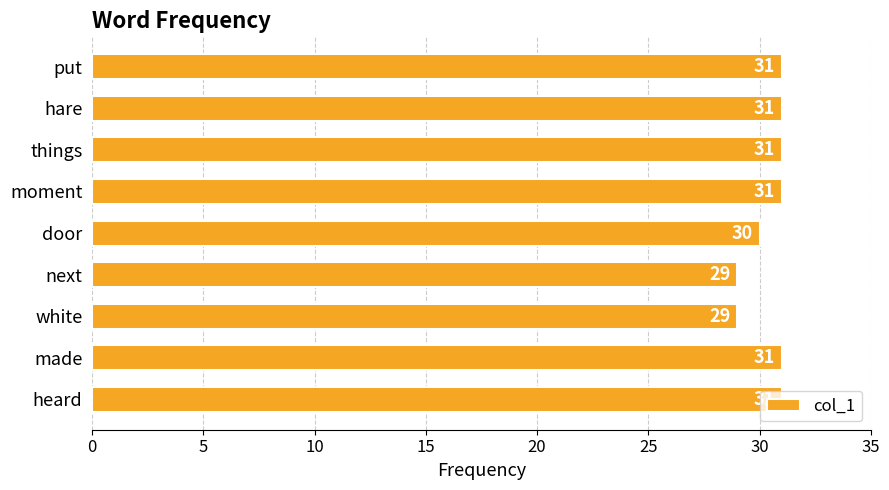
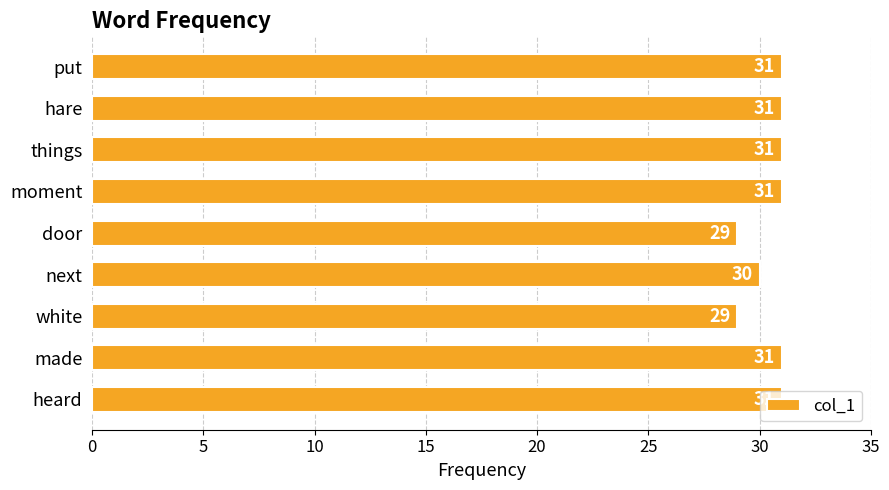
door: 30 -> 29
next: 29 -> 30
